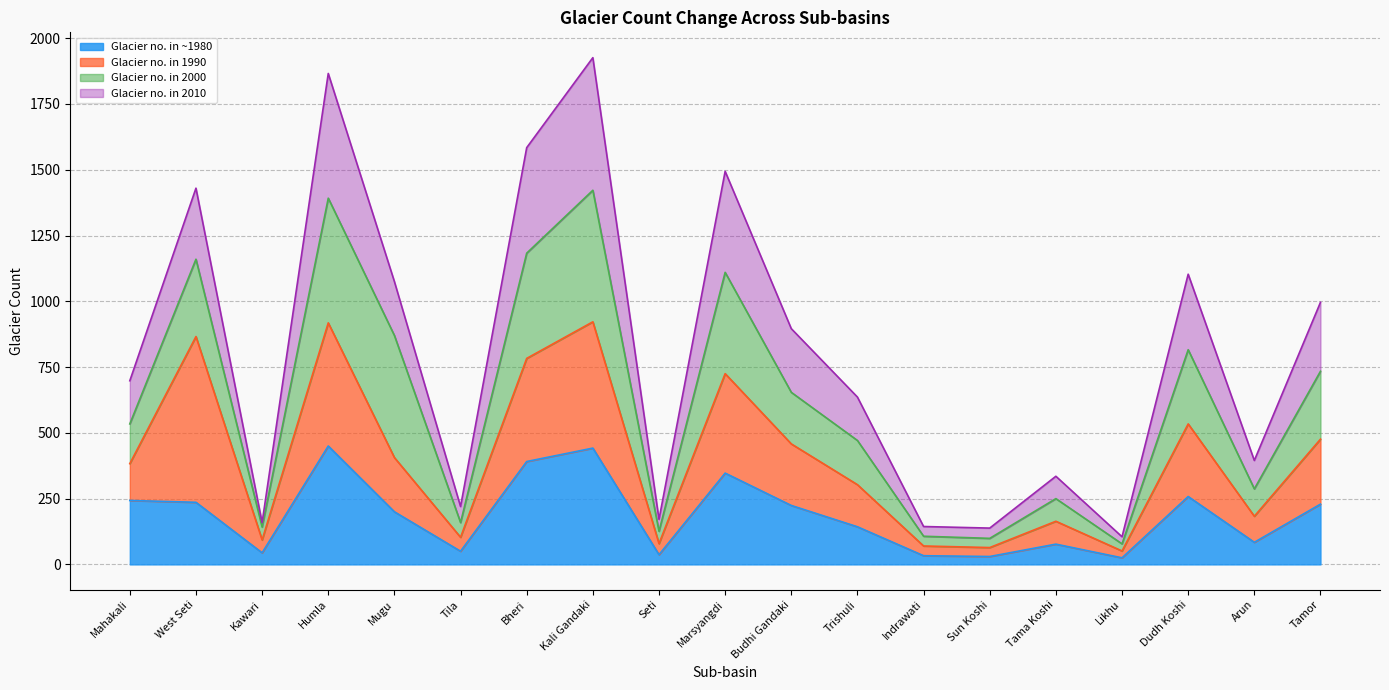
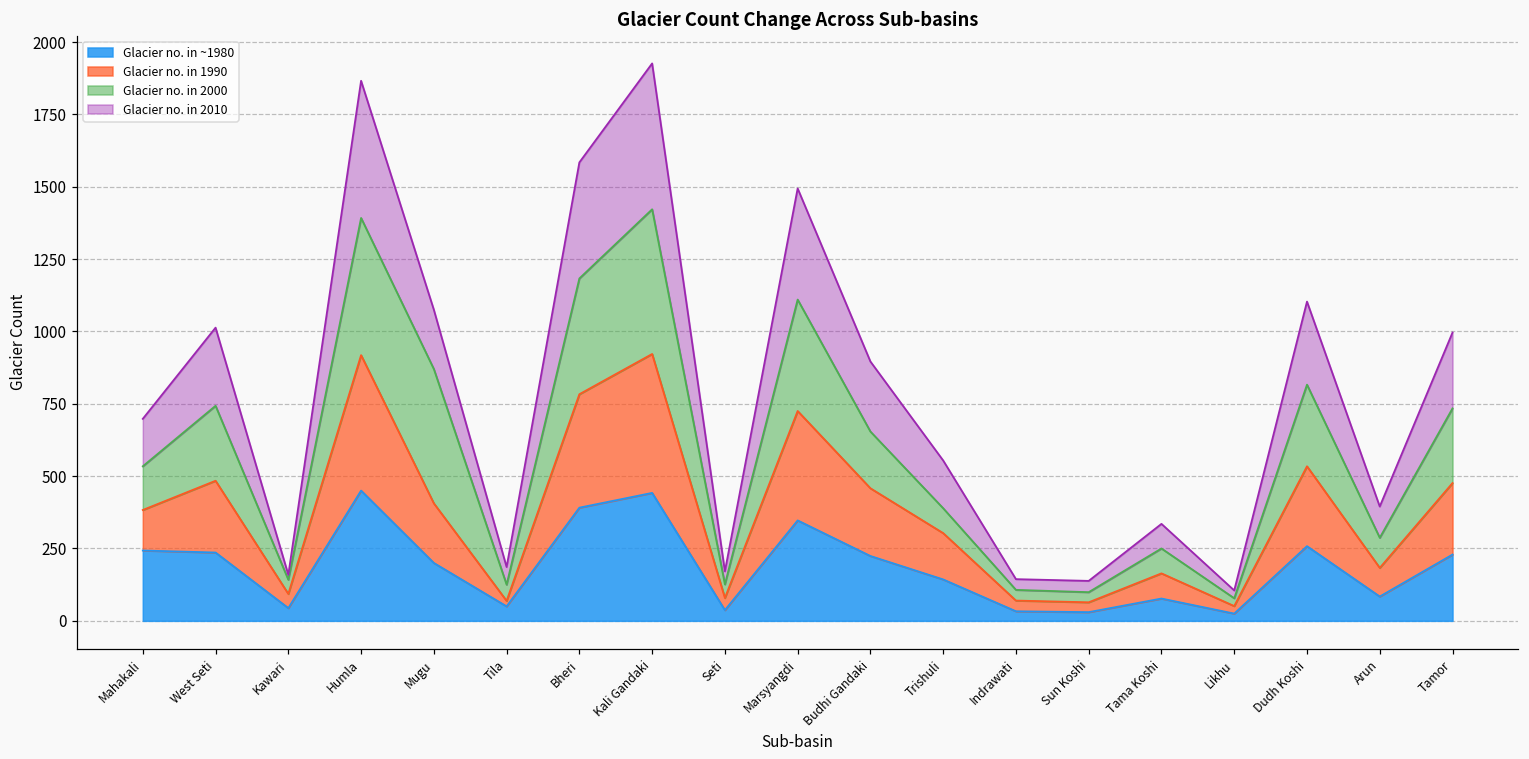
Glacier no. in 1990, West Seti: 630 -> 250
Glacier no. in 2000, West Seti: 290 -> 260
Glacier no. in 1990, Tila: 50 -> 20
Glacier no. in 2000, Trishuli: 170 -> 90
